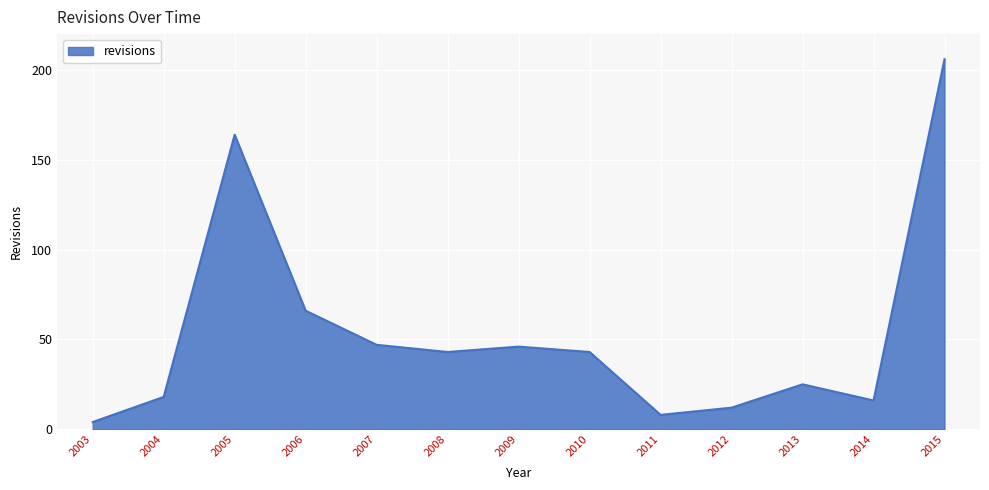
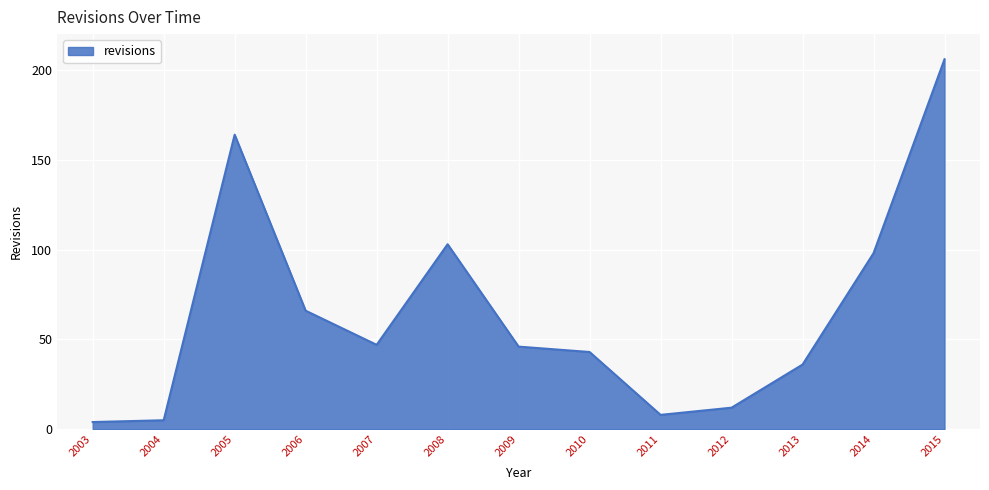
2004: 18 -> 5
2008: 43 -> 103
2013: 25 -> 36
2014: 16 -> 98
